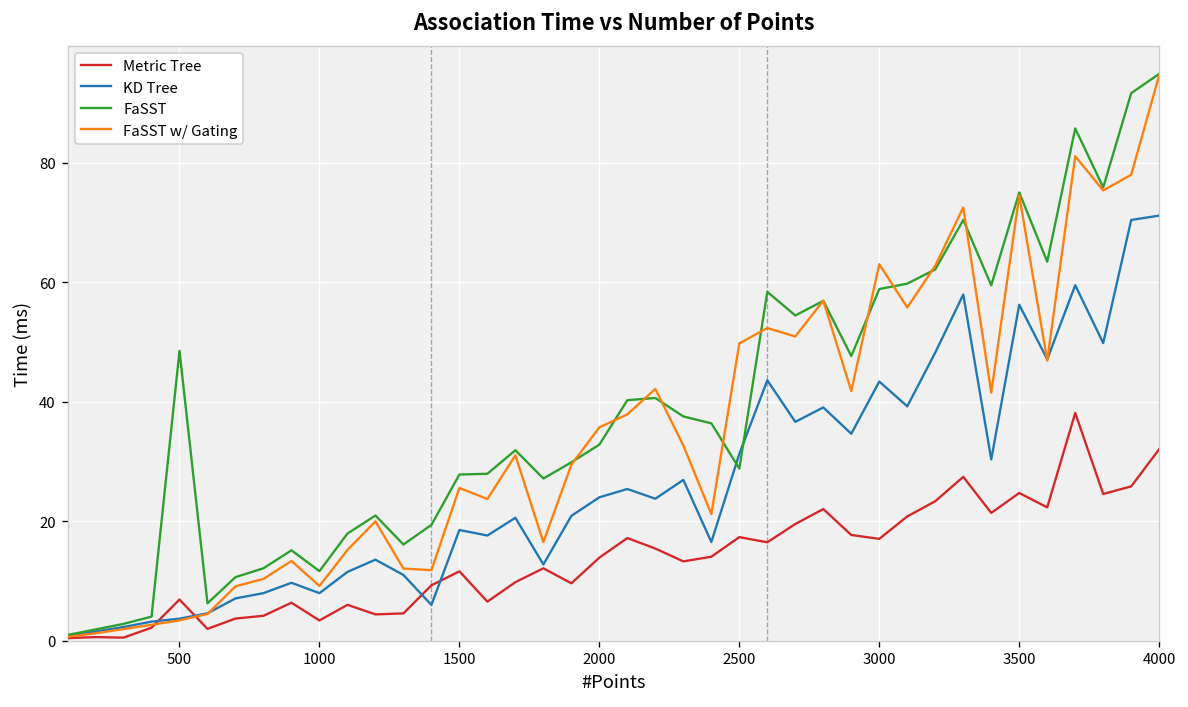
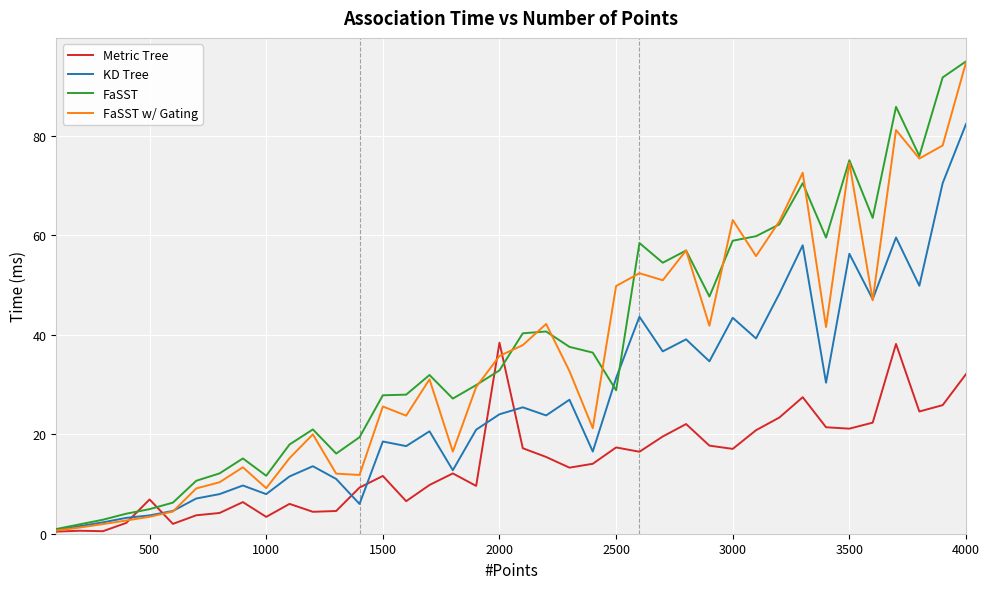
FaSST, 500: 49 -> 5
Metric Tree, 2000: 14 -> 38
Metric Tree, 3500: 25 -> 21
KD Tree, 4000: 71 -> 82
